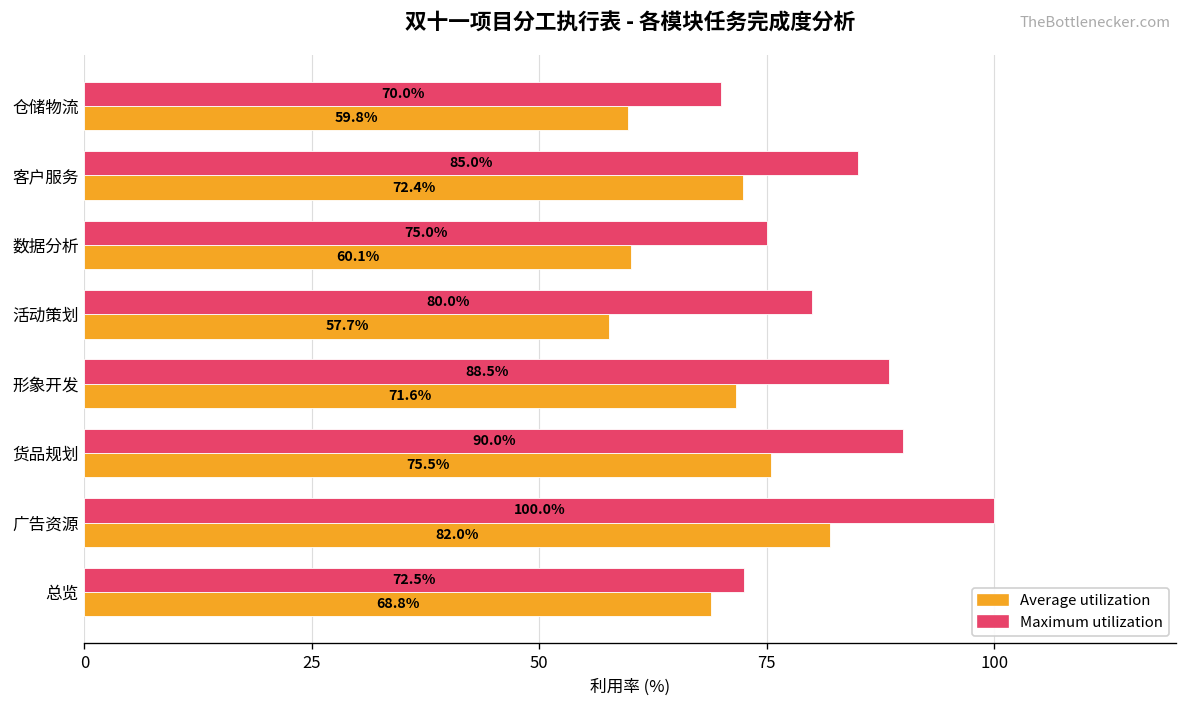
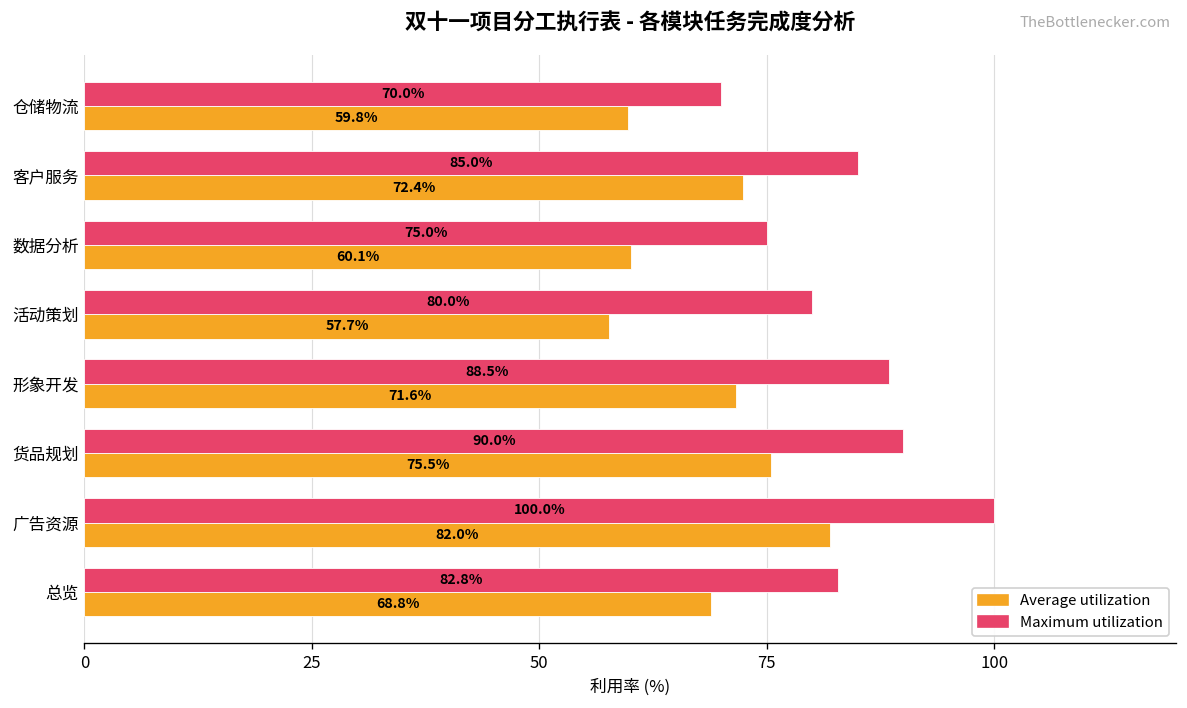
Maximum utilization, 总览: 72.5% -> 82.8%
